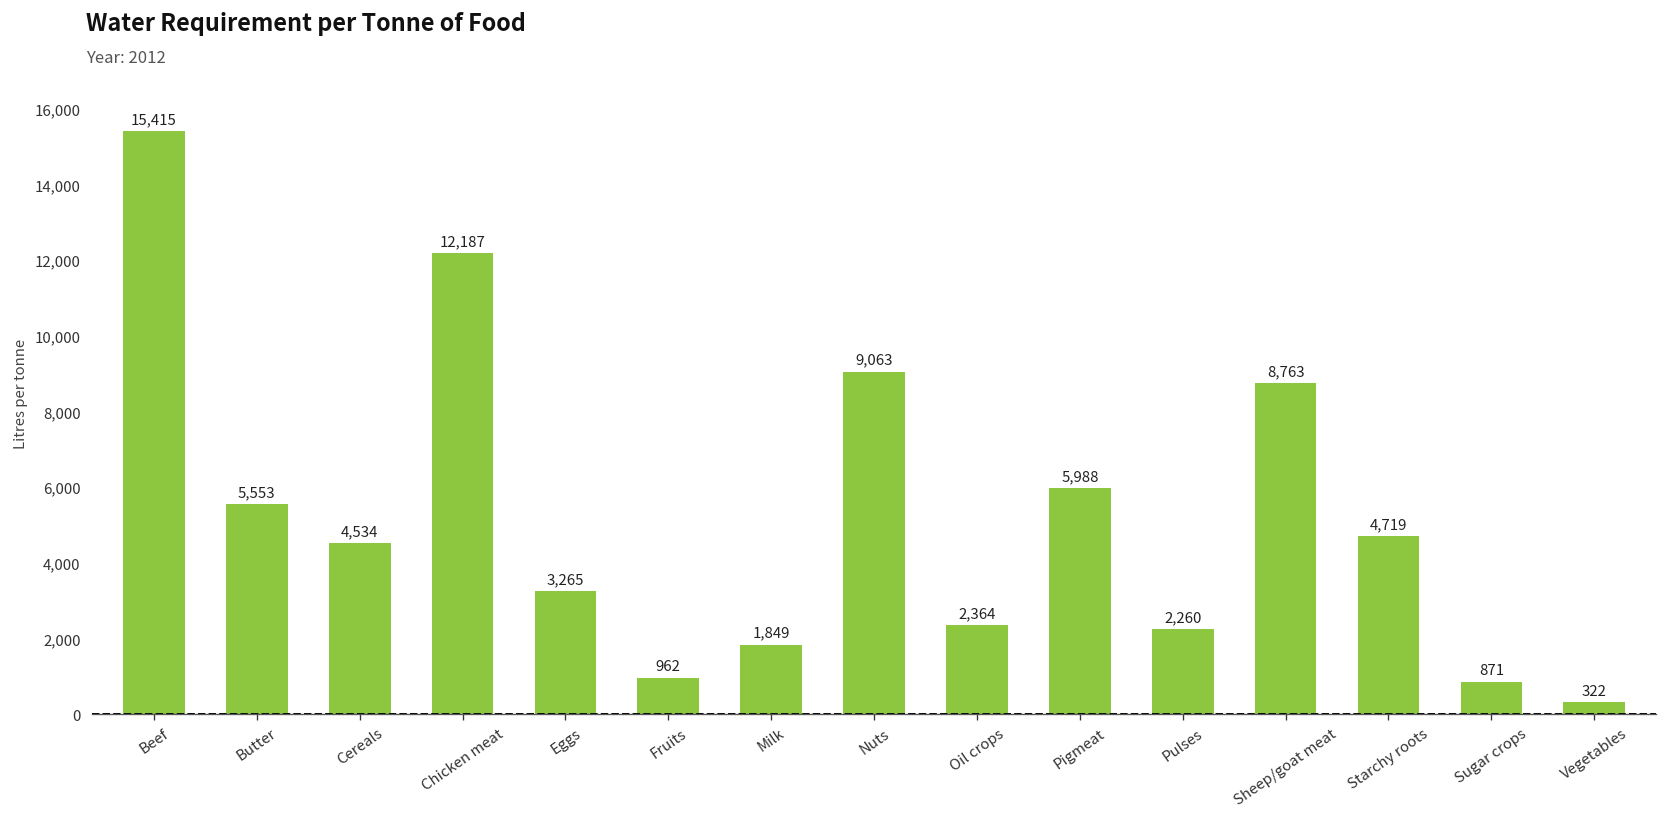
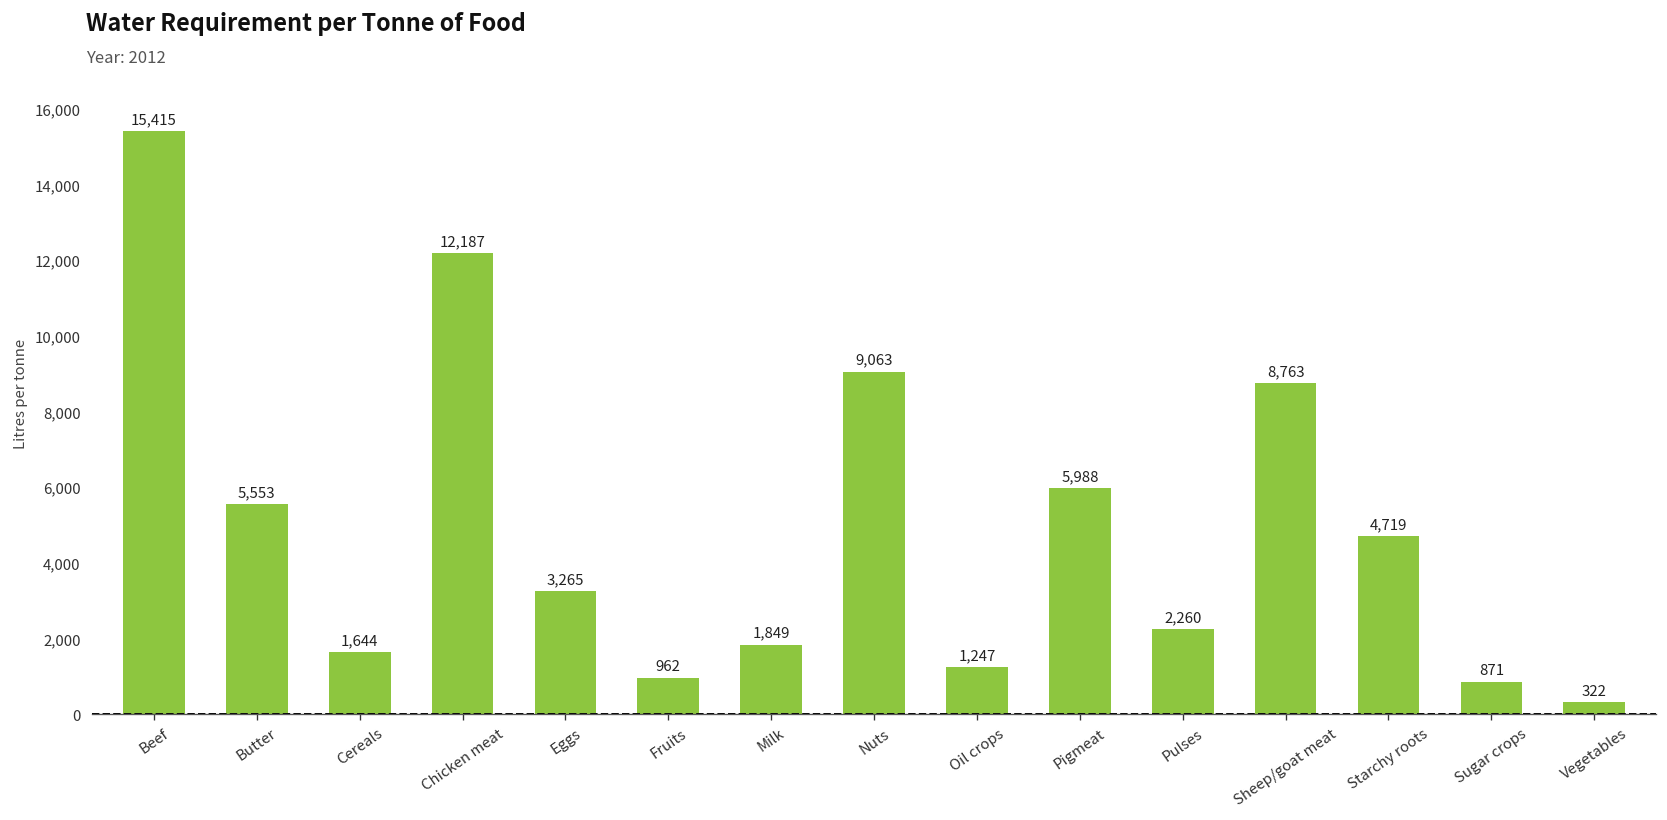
Cereals: 4,534 -> 1,644
Oil crops: 2,364 -> 1,247
